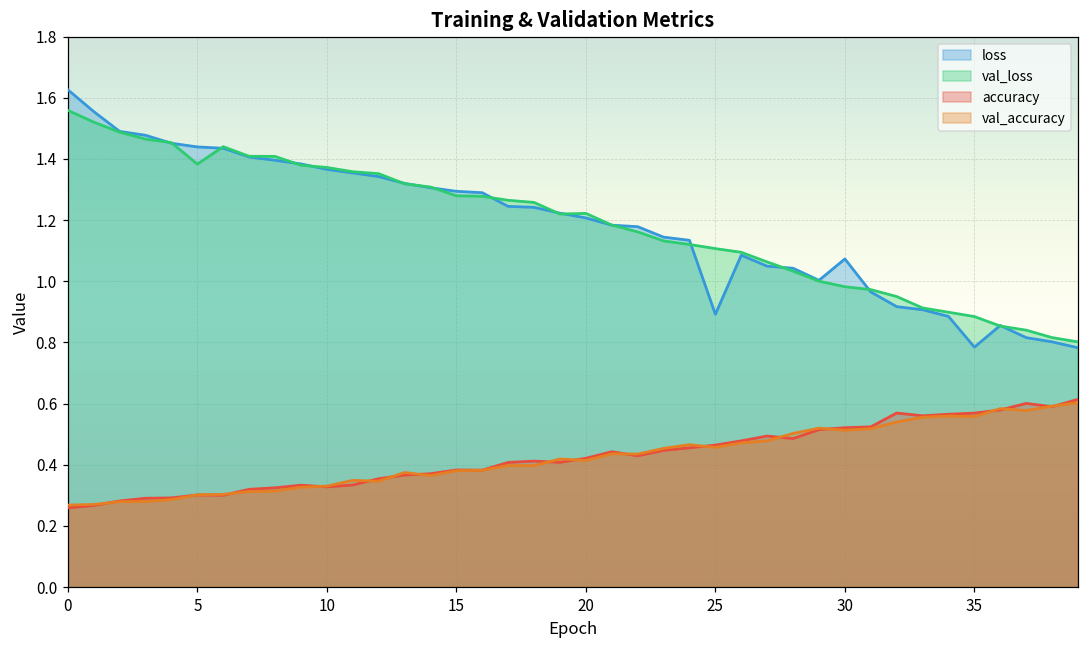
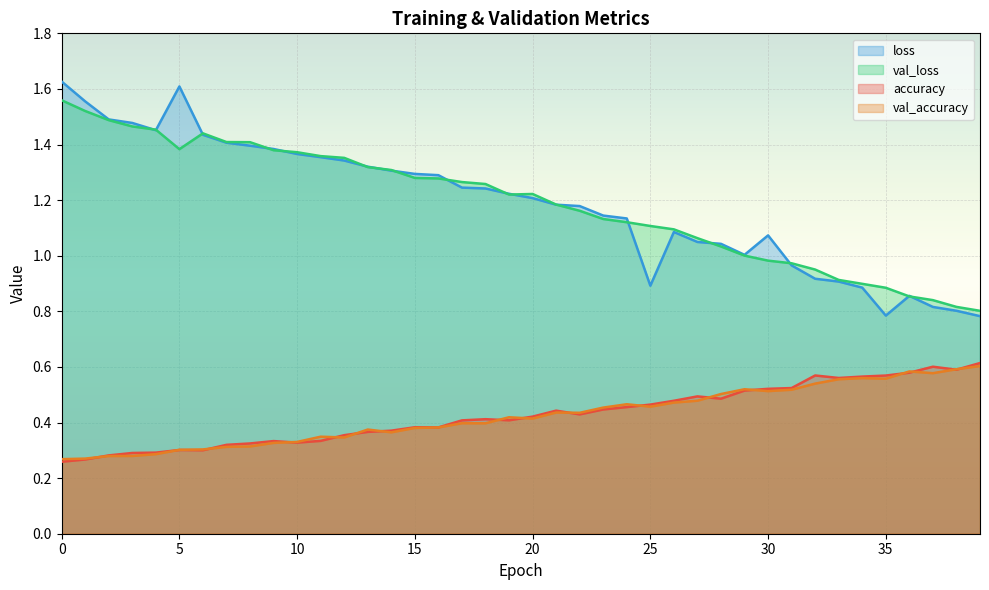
loss, 5: 1.44 -> 1.61
